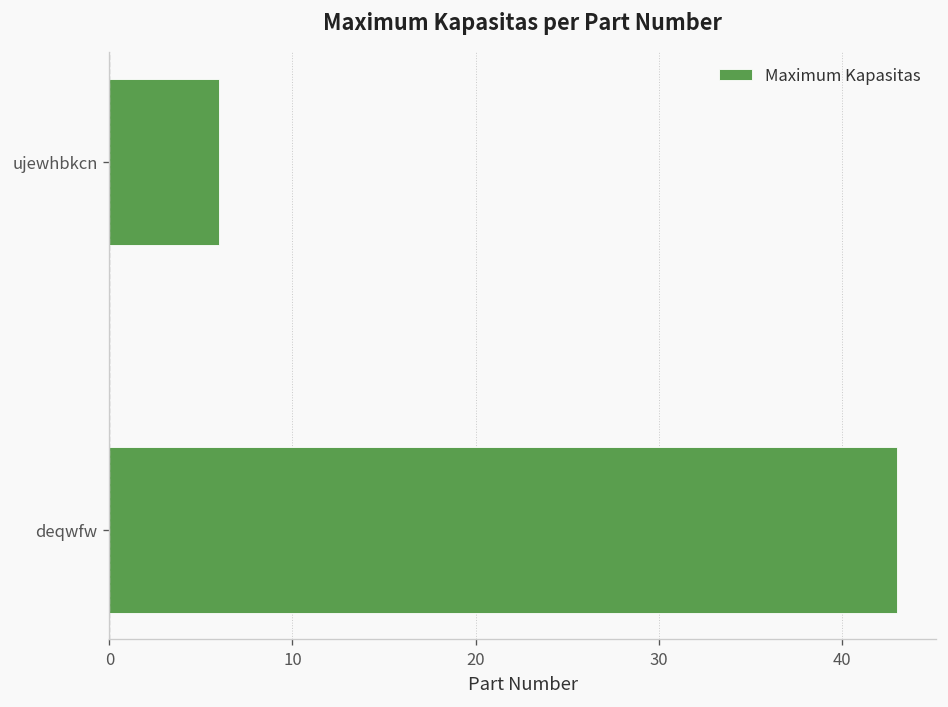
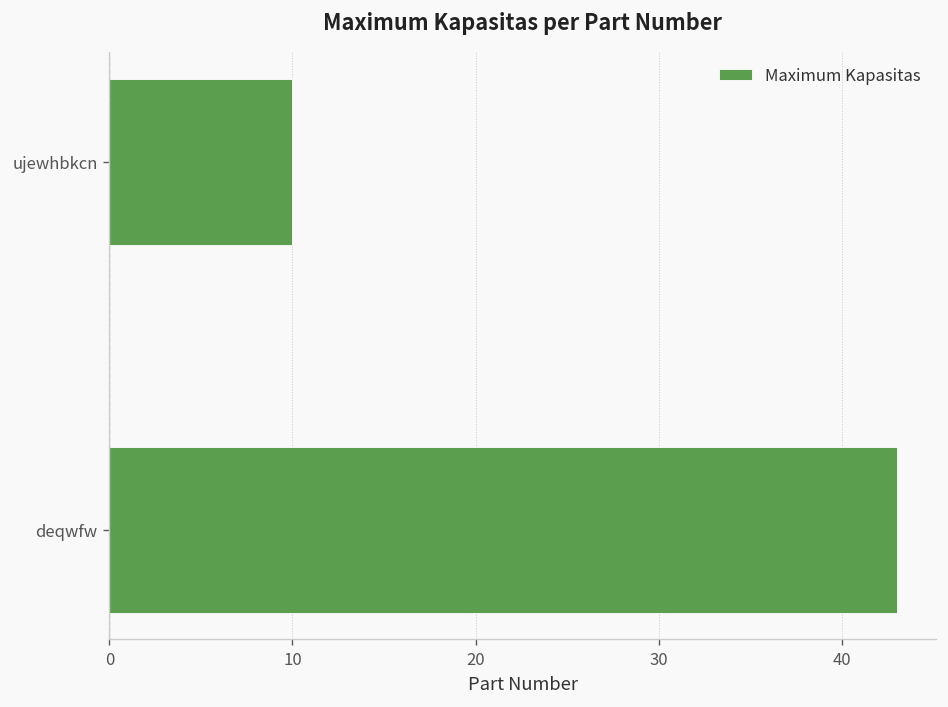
ujewhbkcn: 6 -> 10
